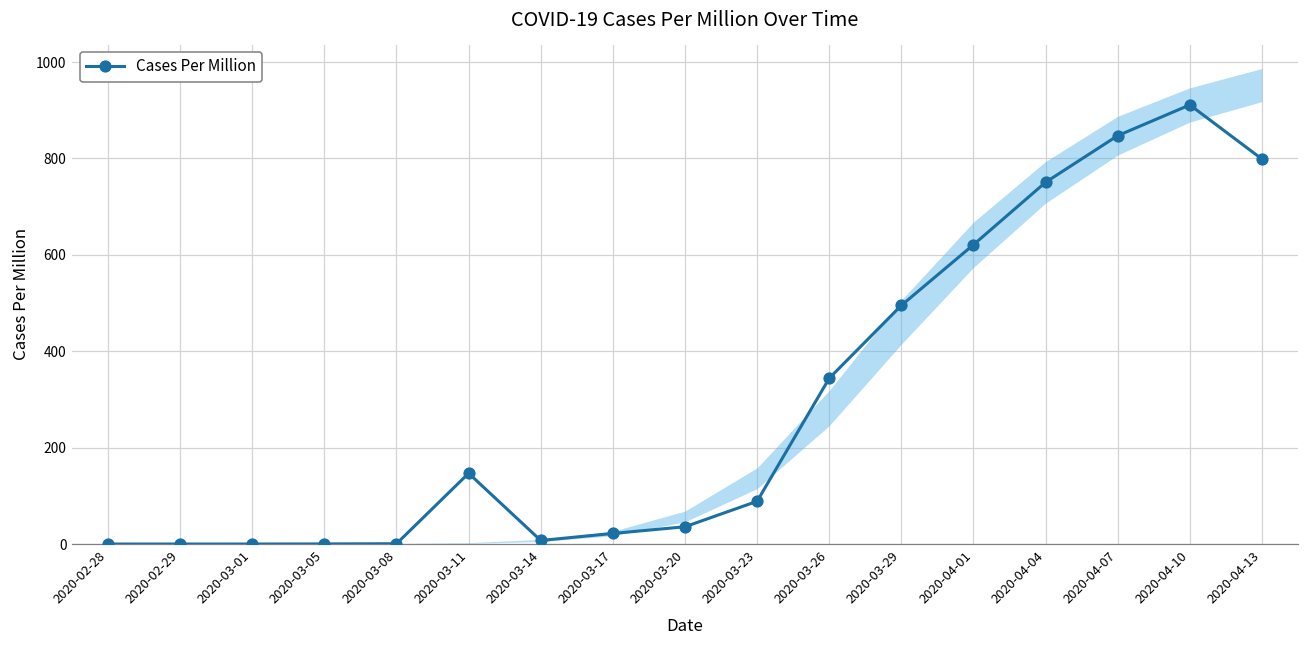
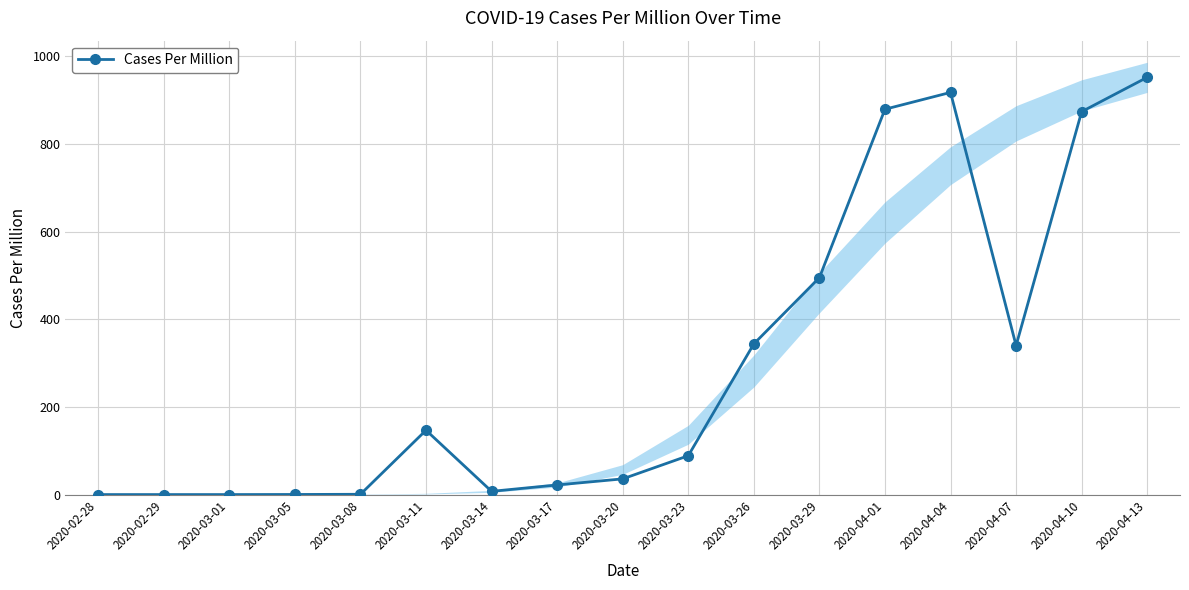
Cases Per Million, 2020-04-01: 620 -> 880
Cases Per Million, 2020-04-04: 750 -> 920
Cases Per Million, 2020-04-07: 850 -> 340
Cases Per Million, 2020-04-10: 910 -> 870
Cases Per Million, 2020-04-13: 800 -> 950
